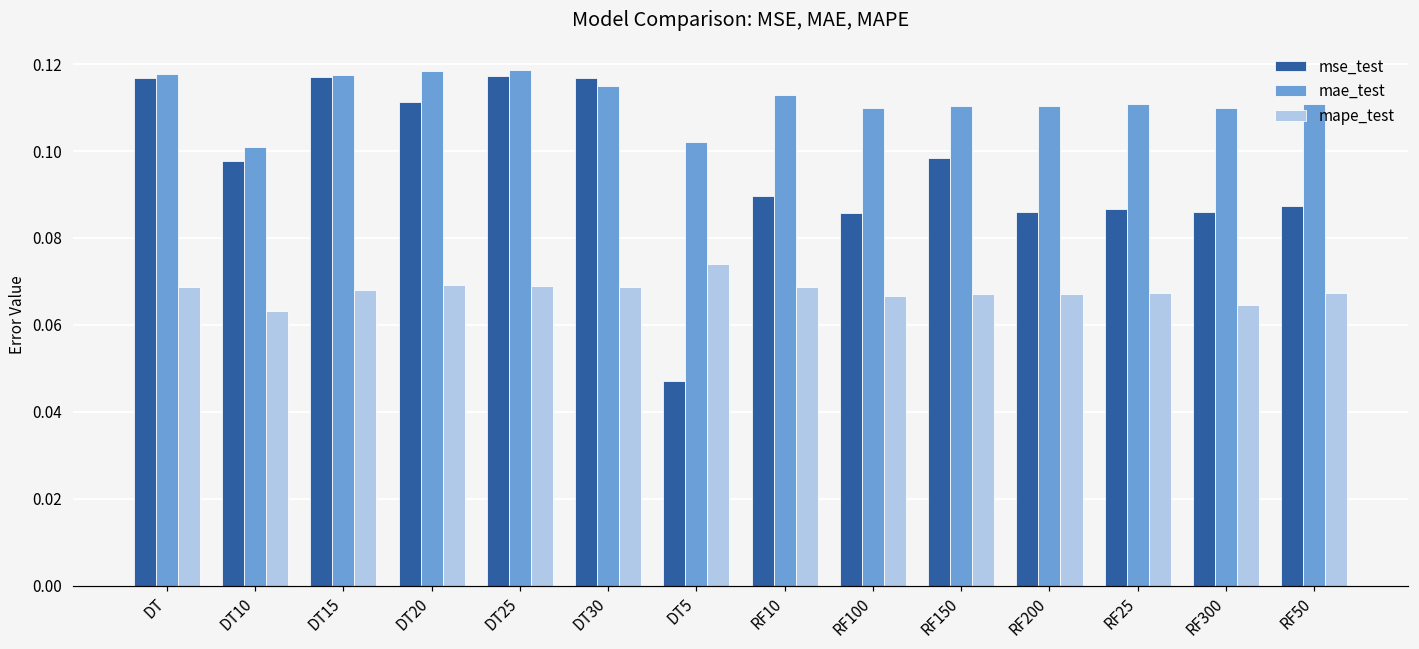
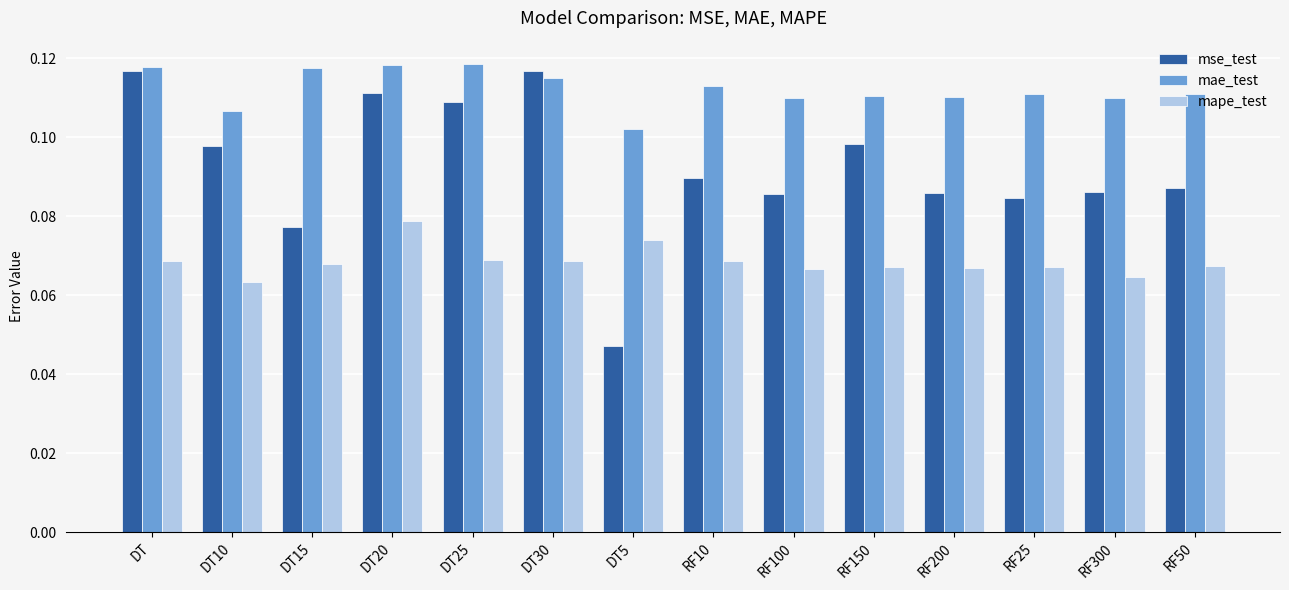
mae_test, DT10: 0.101 -> 0.107
mse_test, DT15: 0.117 -> 0.077
mape_test, DT20: 0.069 -> 0.079
mse_test, DT25: 0.117 -> 0.109
mse_test, RF25: 0.087 -> 0.085
